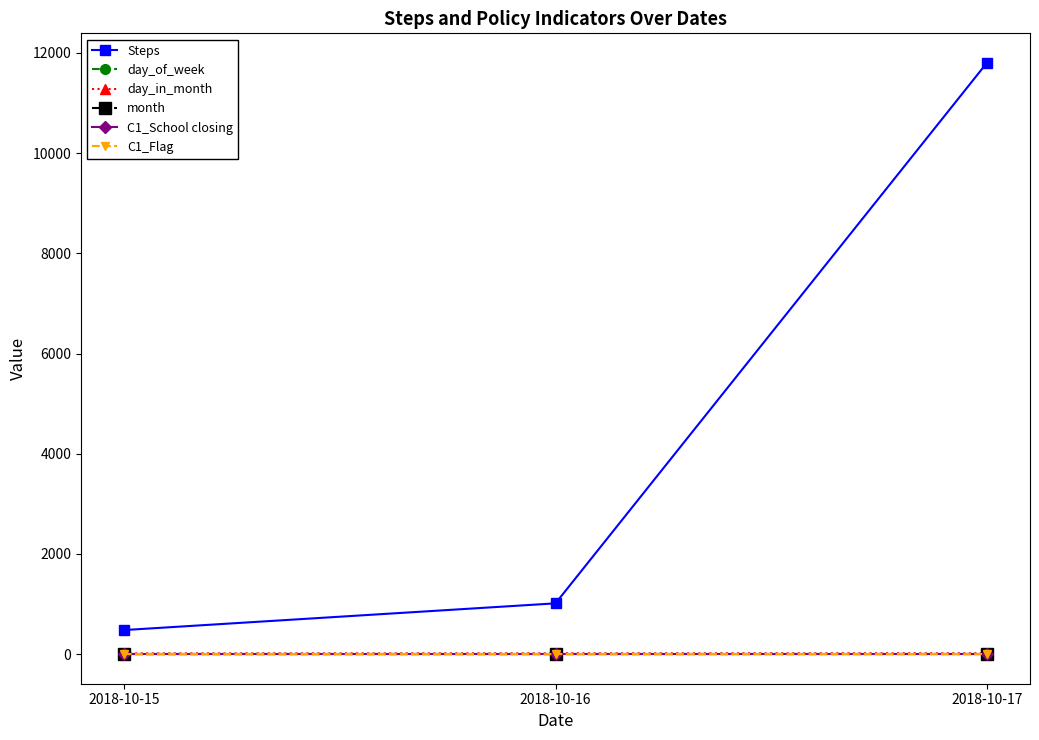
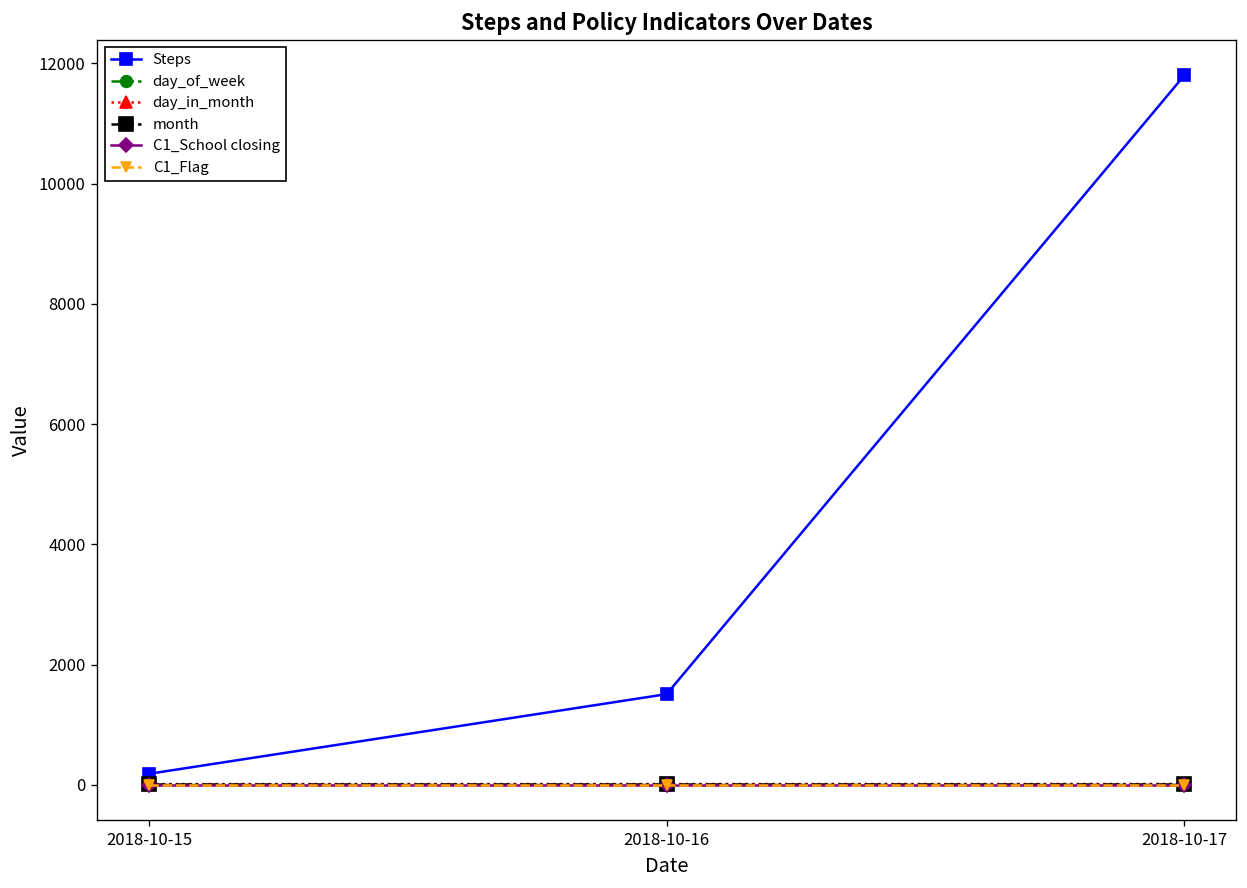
Steps, 2018-10-15: 500 -> 200
Steps, 2018-10-16: 1000 -> 1500
